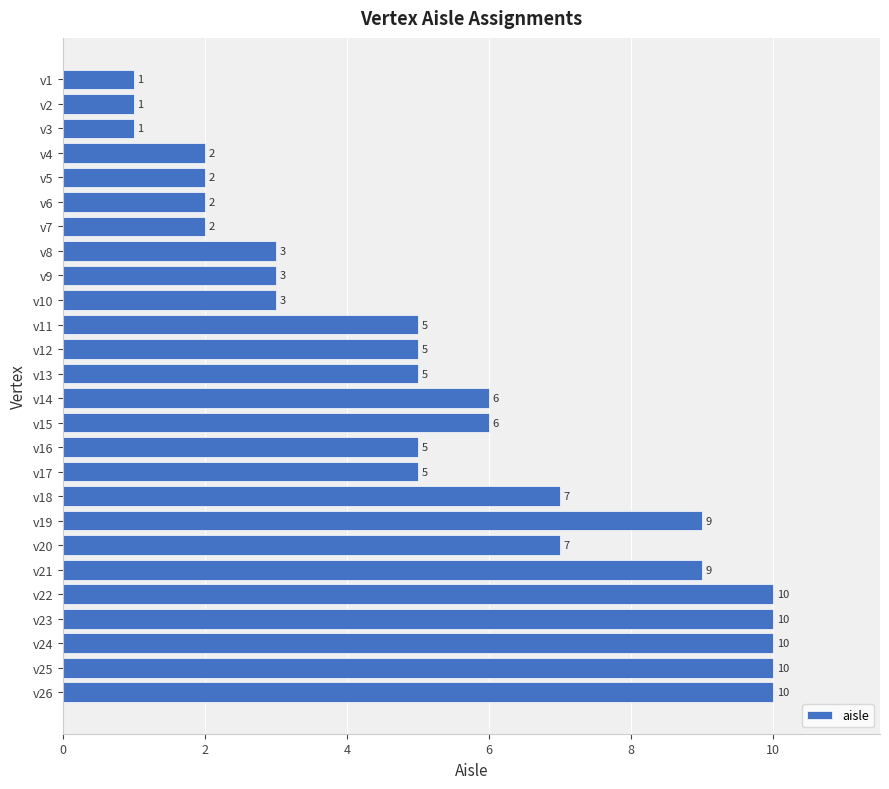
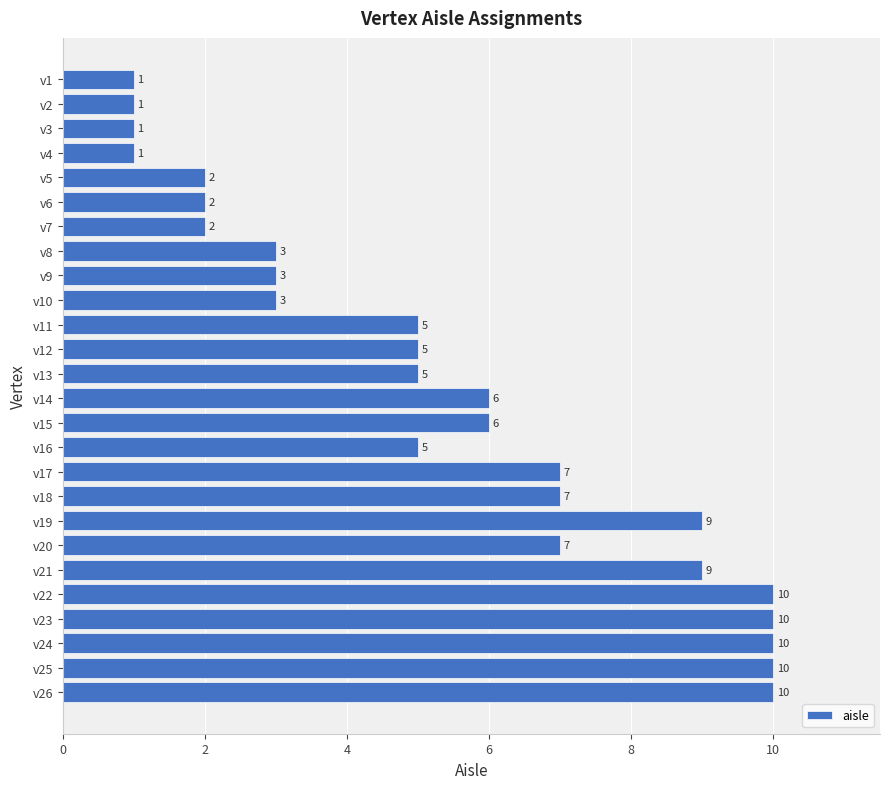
v4: 2 -> 1
v17: 5 -> 7
